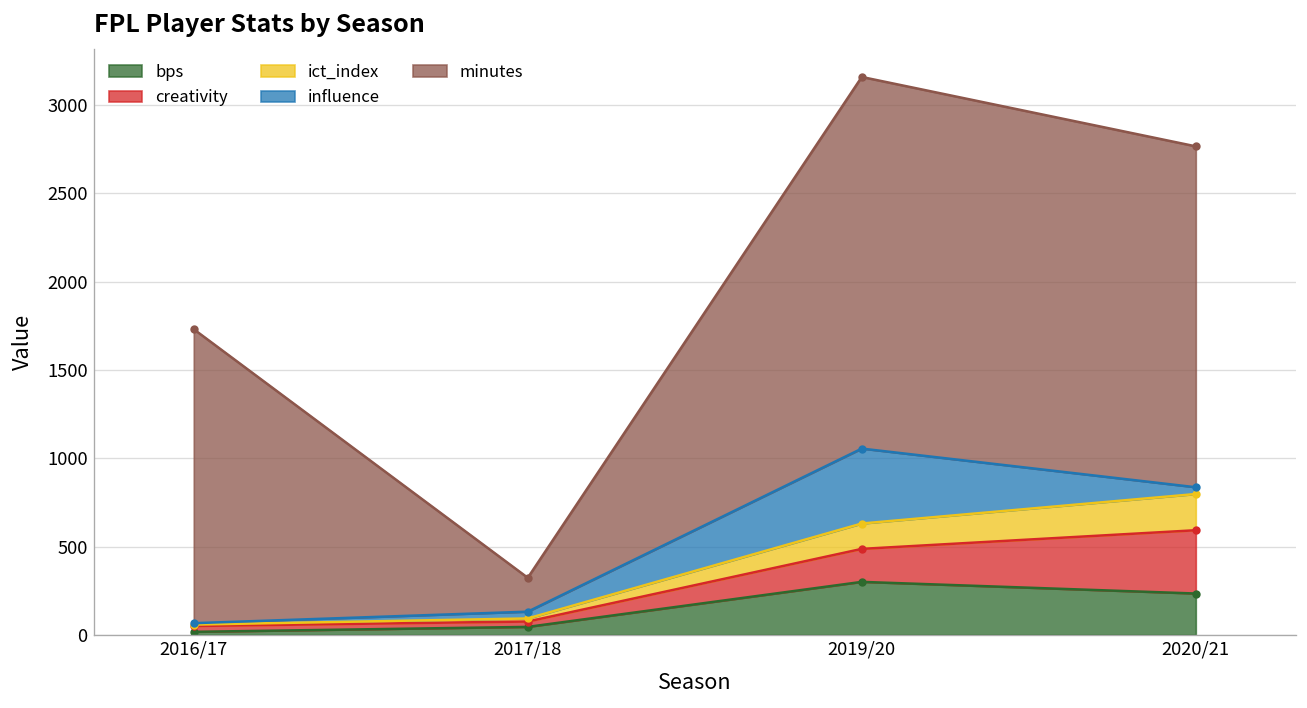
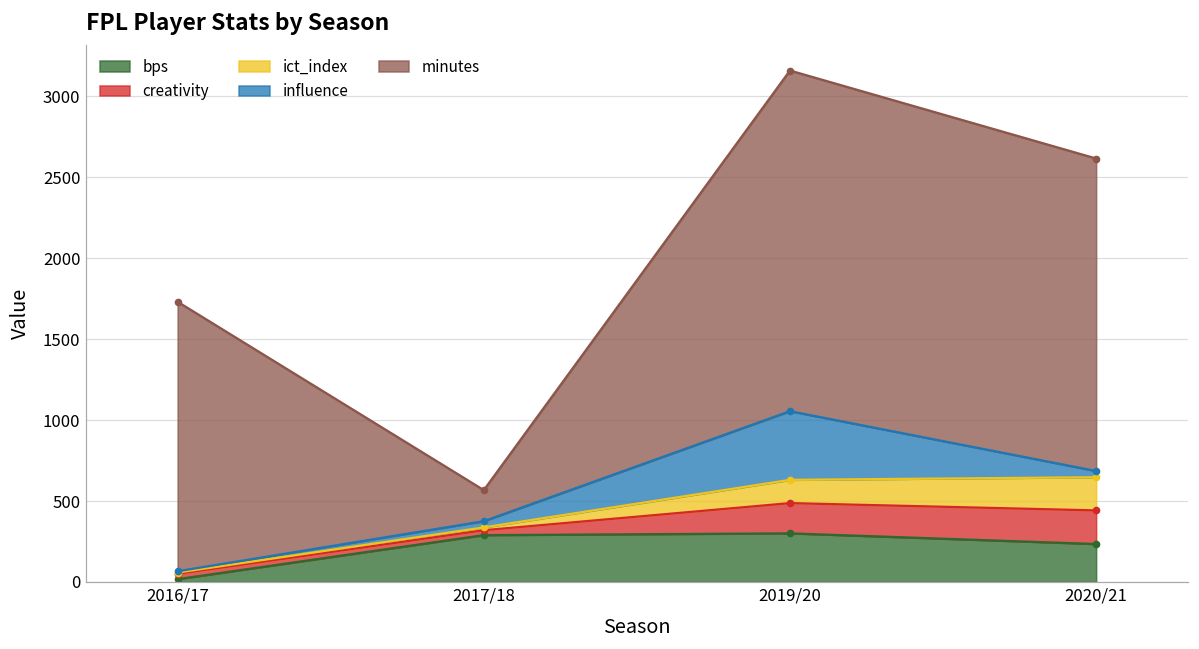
bps, 2017/18: 50 -> 290
creativity, 2020/21: 360 -> 210
